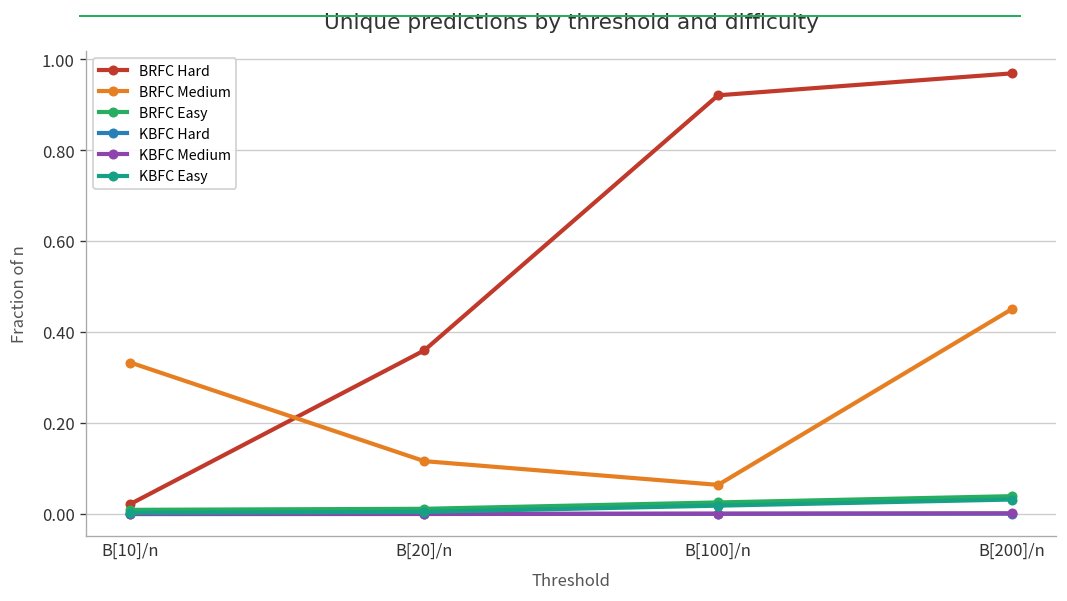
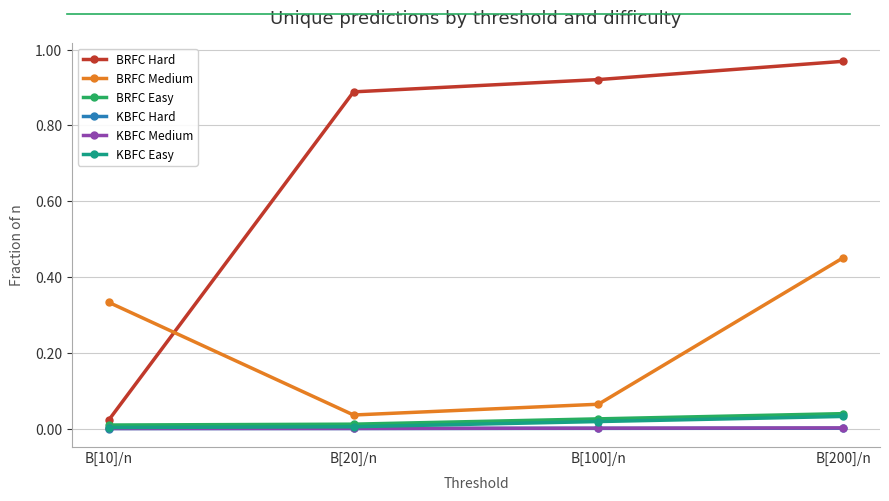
BRFC Hard, B[20]/n: 0.36 -> 0.89
BRFC Medium, B[20]/n: 0.12 -> 0.04
